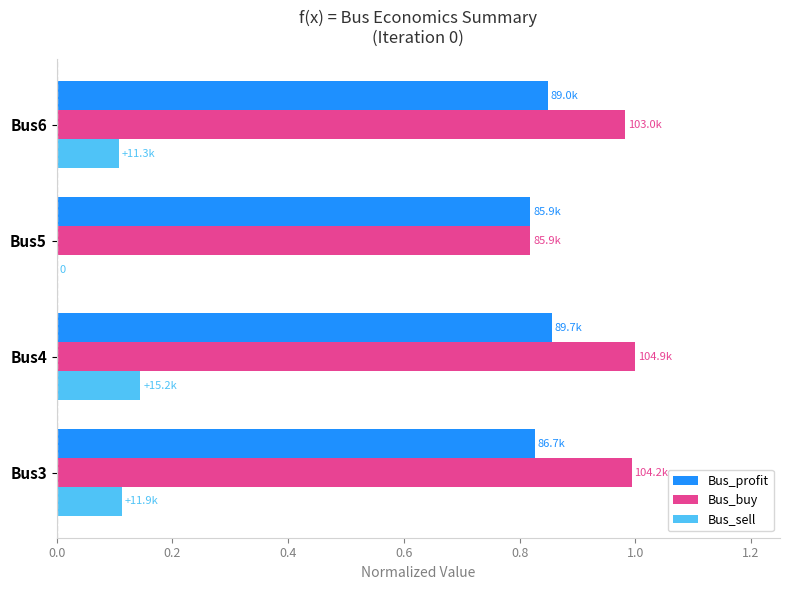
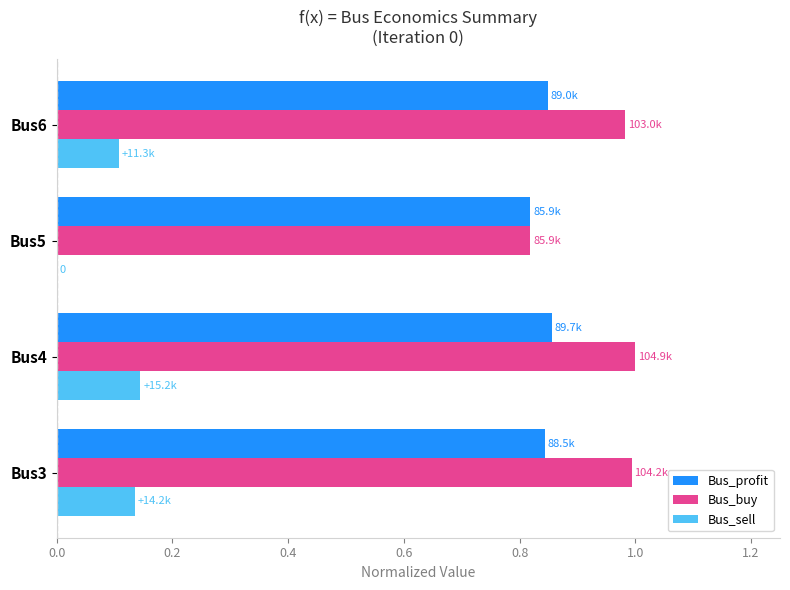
Bus_profit, Bus3: 86.7k -> 88.5k
Bus_sell, Bus3: +11.9k -> +14.2k
